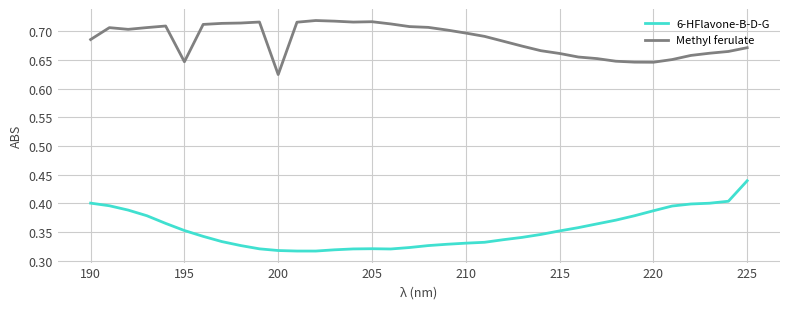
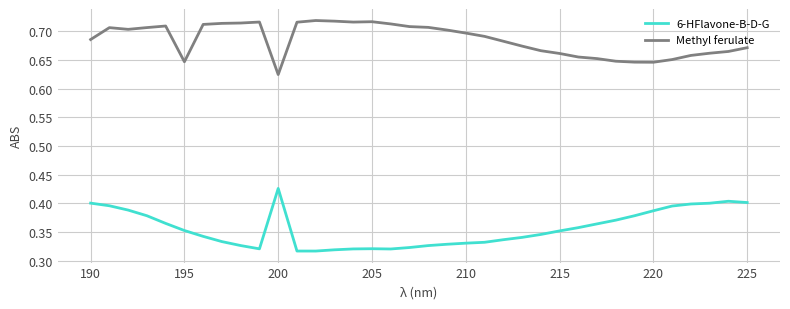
6-HFlavone-B-D-G, 200: 0.32 -> 0.43
6-HFlavone-B-D-G, 225: 0.44 -> 0.40
